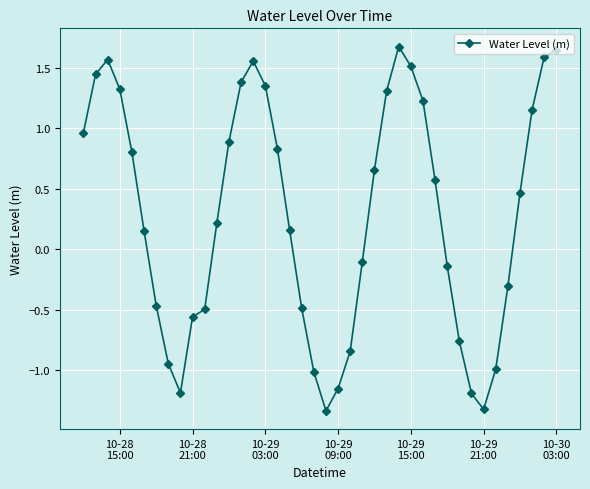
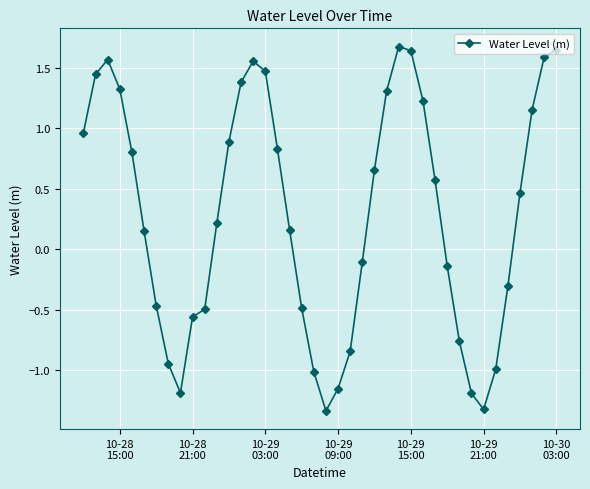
10-29 03:00: 1.35 -> 1.47
10-29 15:00: 1.51 -> 1.64
